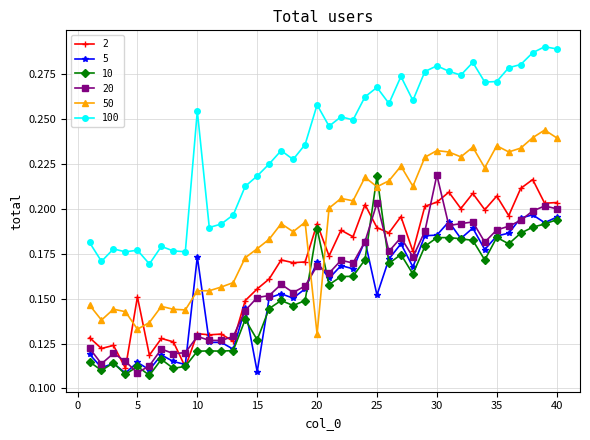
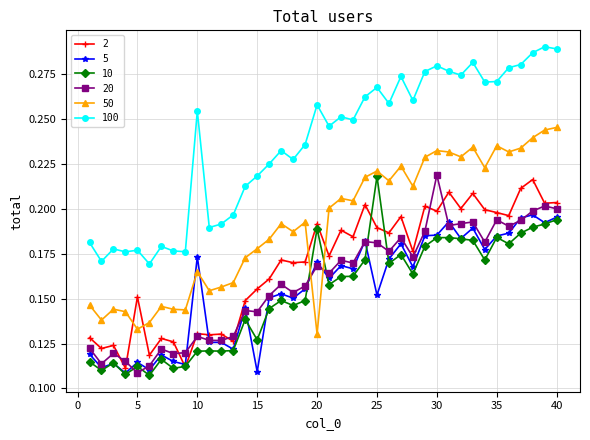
50, 10: 0.154 -> 0.165
20, 15: 0.151 -> 0.143
20, 25: 0.203 -> 0.181
50, 25: 0.212 -> 0.221
2, 30: 0.204 -> 0.199
2, 35: 0.207 -> 0.198
20, 35: 0.188 -> 0.194
50, 40: 0.240 -> 0.245
